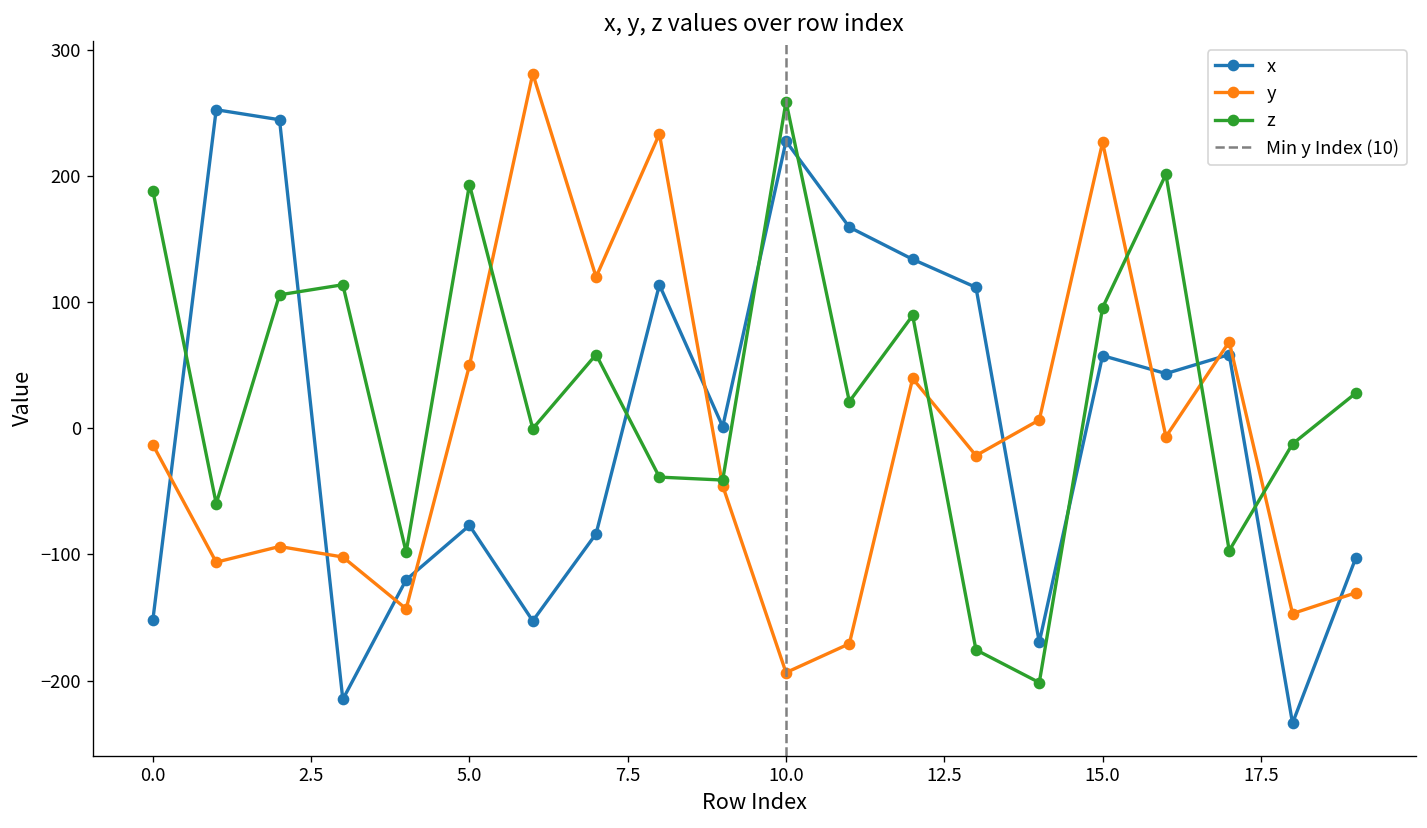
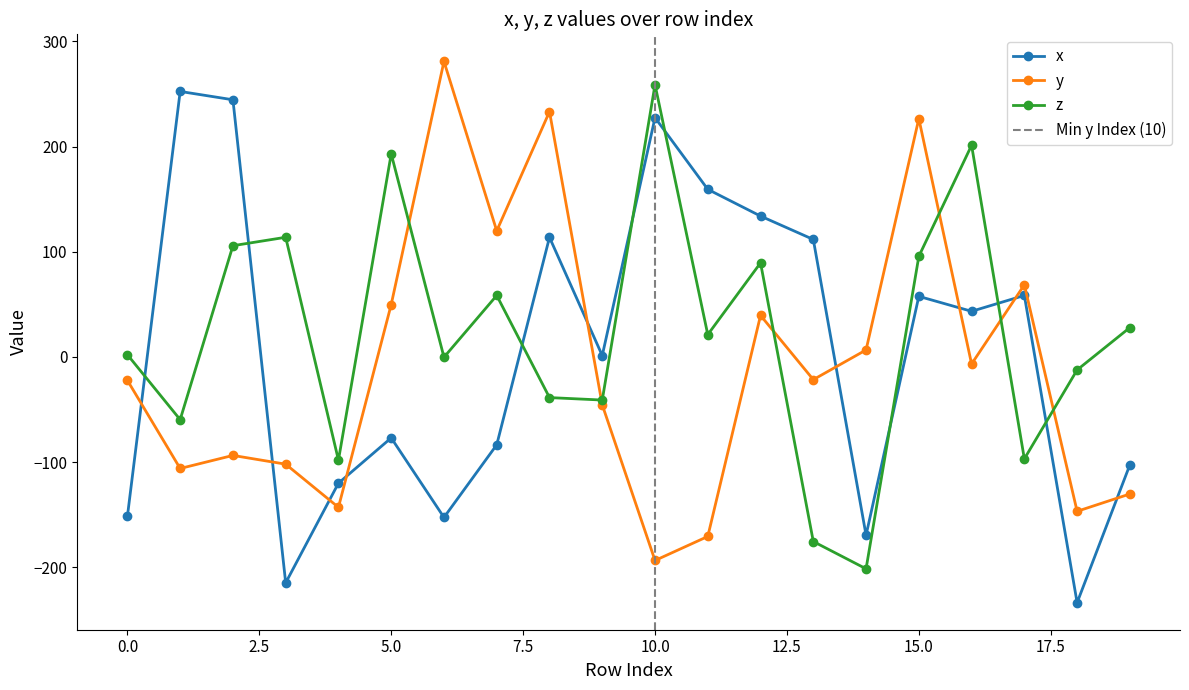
y, 0.0: -13 -> -22
z, 0.0: 188 -> 2
